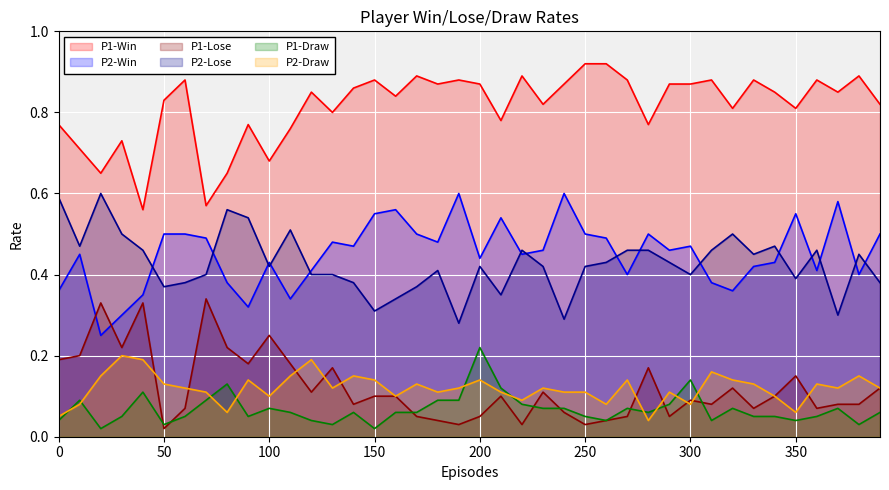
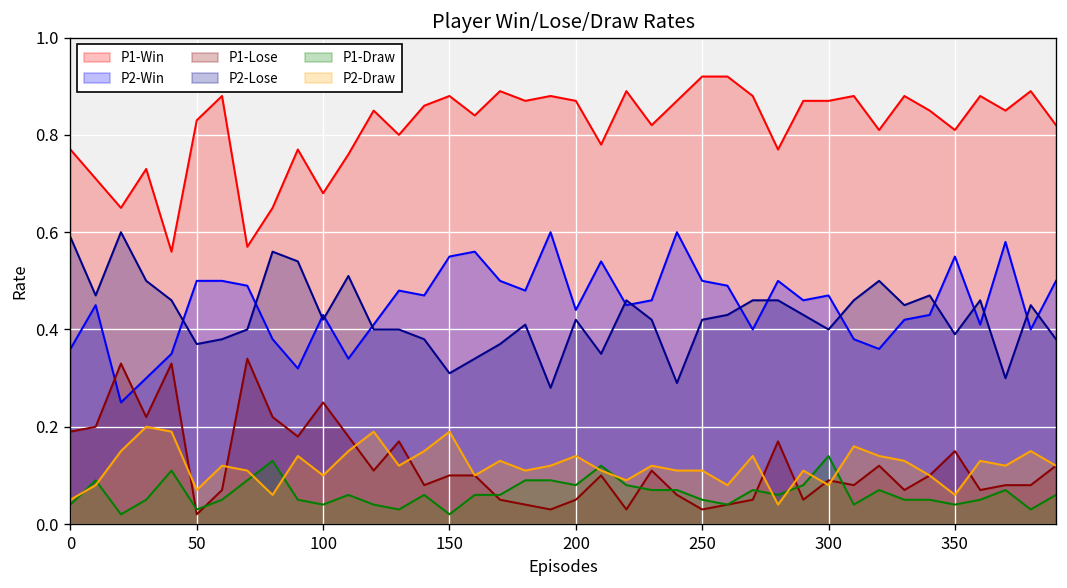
P2-Draw, 50: 0.13 -> 0.07
P1-Draw, 100: 0.07 -> 0.04
P2-Draw, 150: 0.14 -> 0.19
P1-Draw, 200: 0.22 -> 0.08
